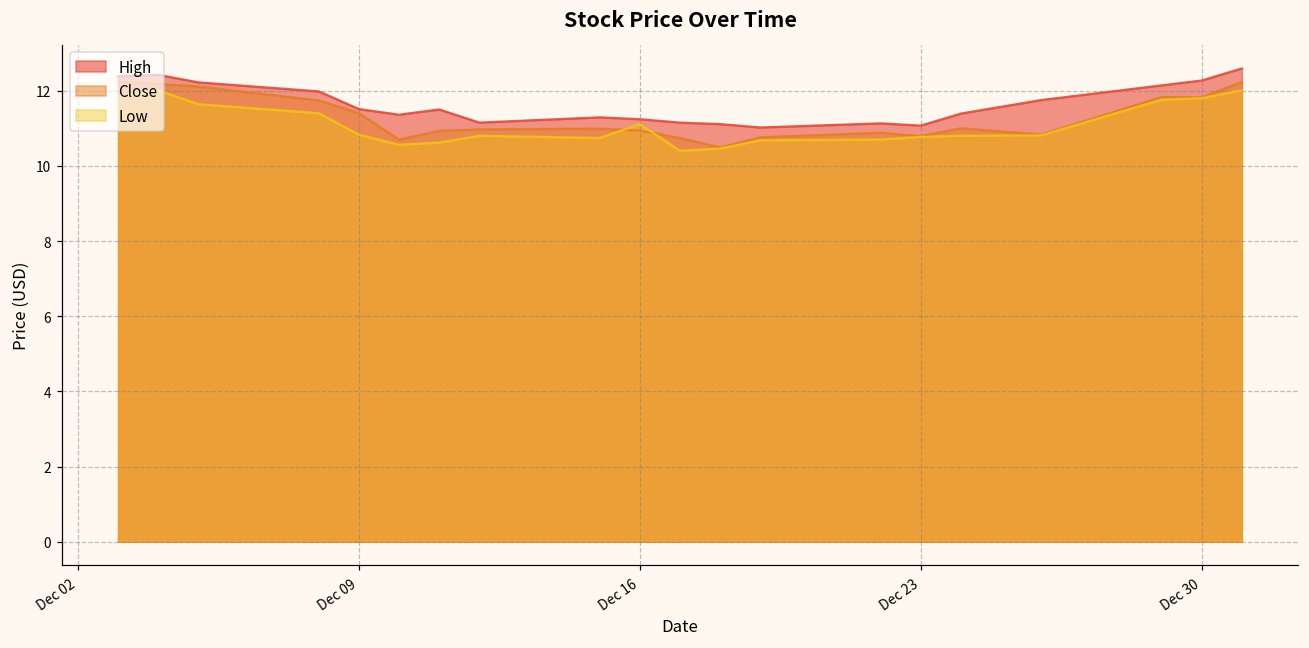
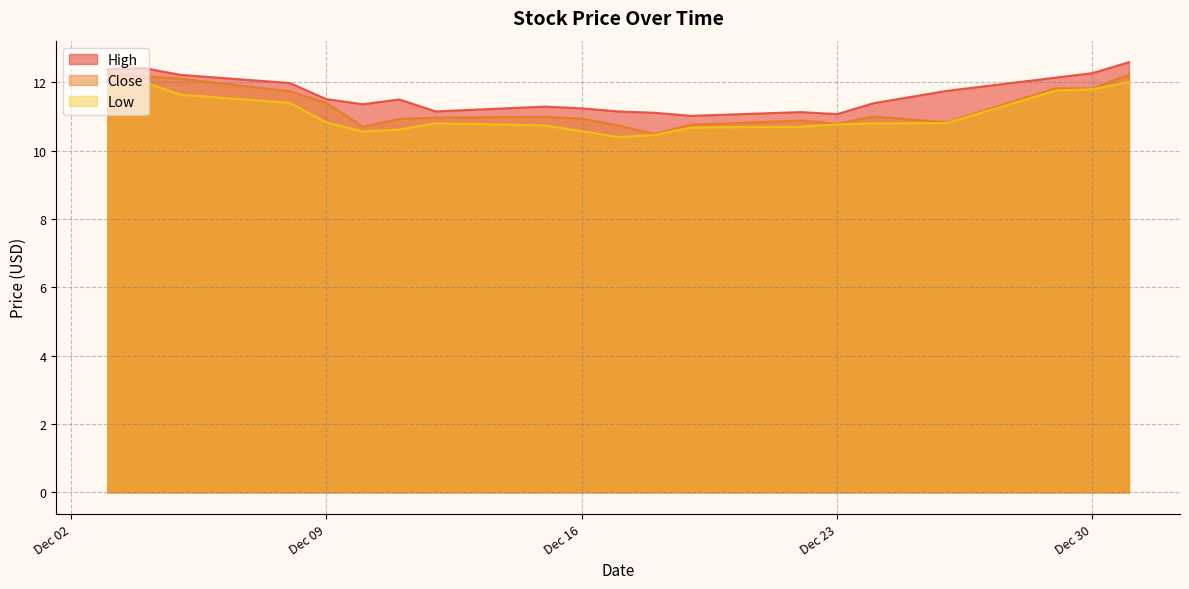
Low, Dec 16: 11.1 -> 10.6
